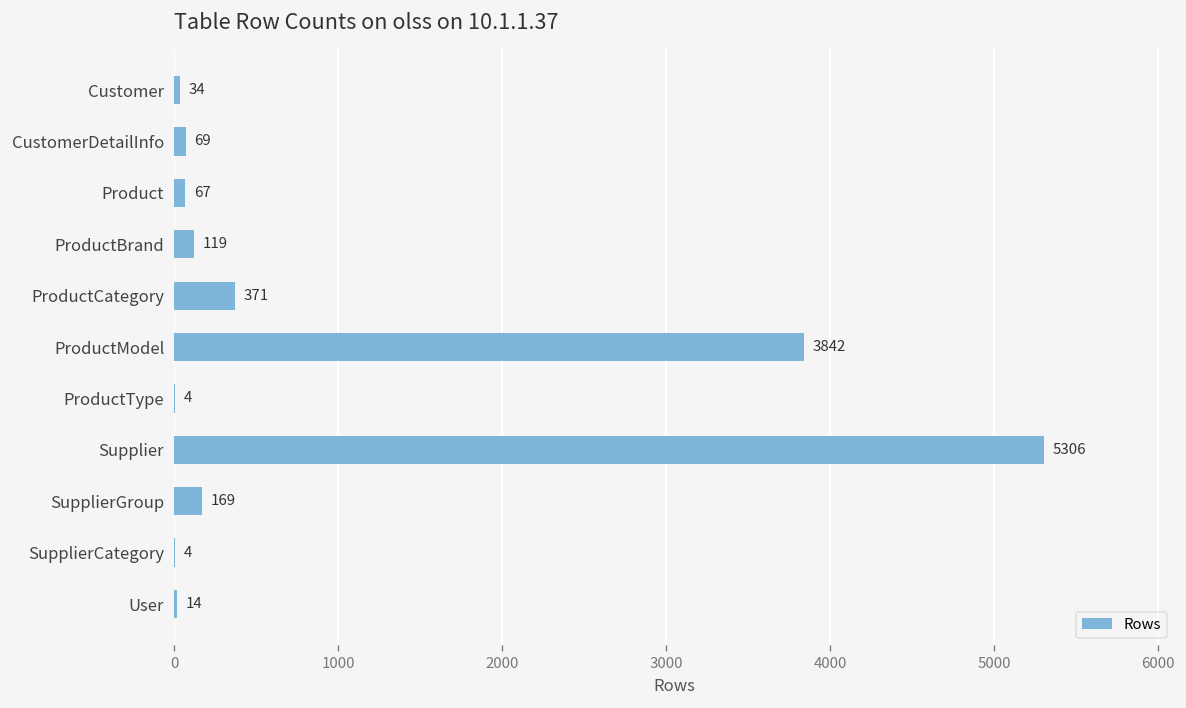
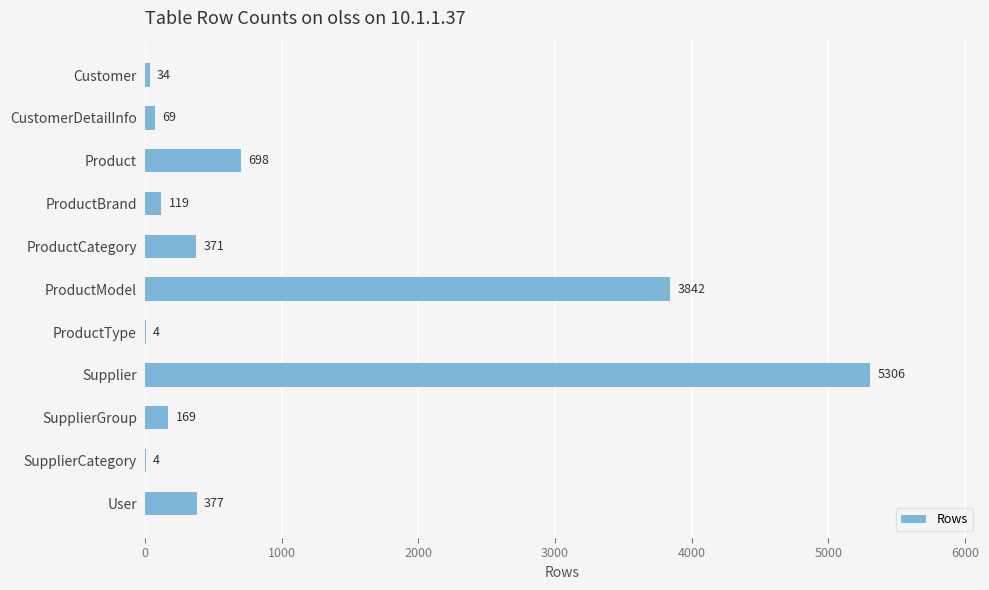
Product: 67 -> 698
User: 14 -> 377
